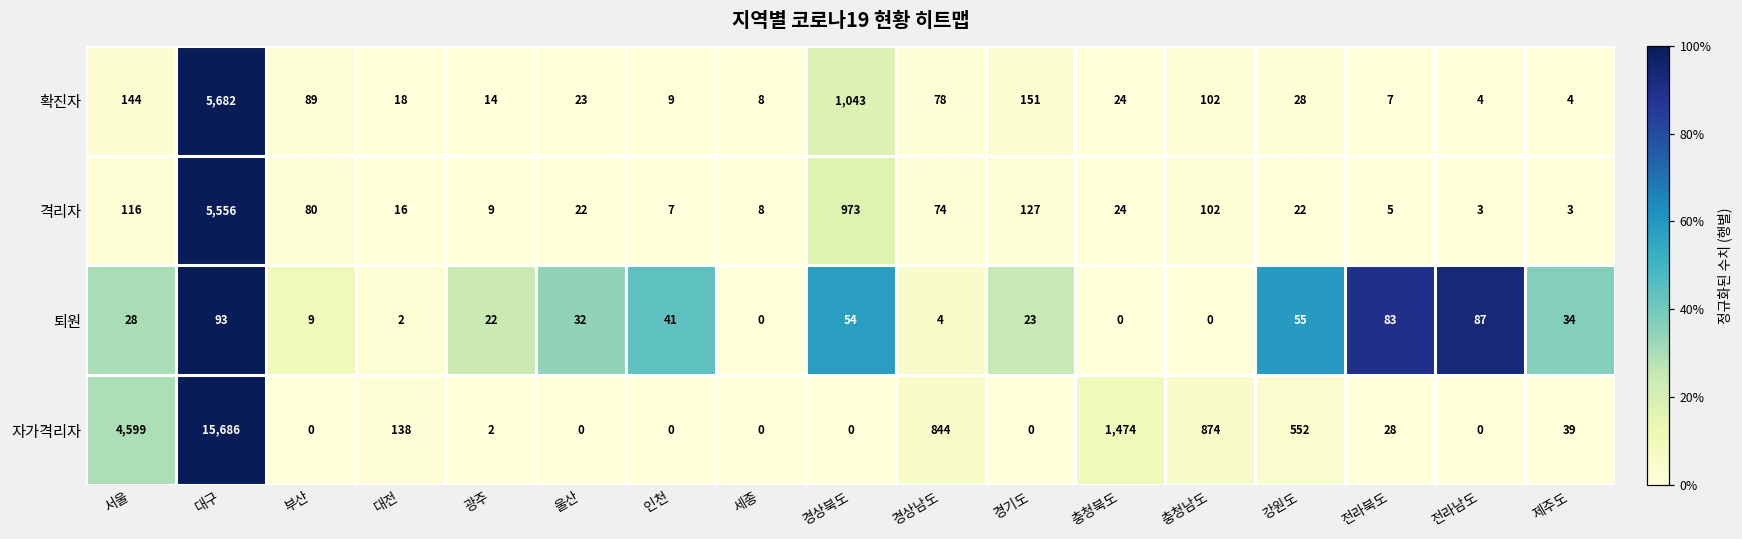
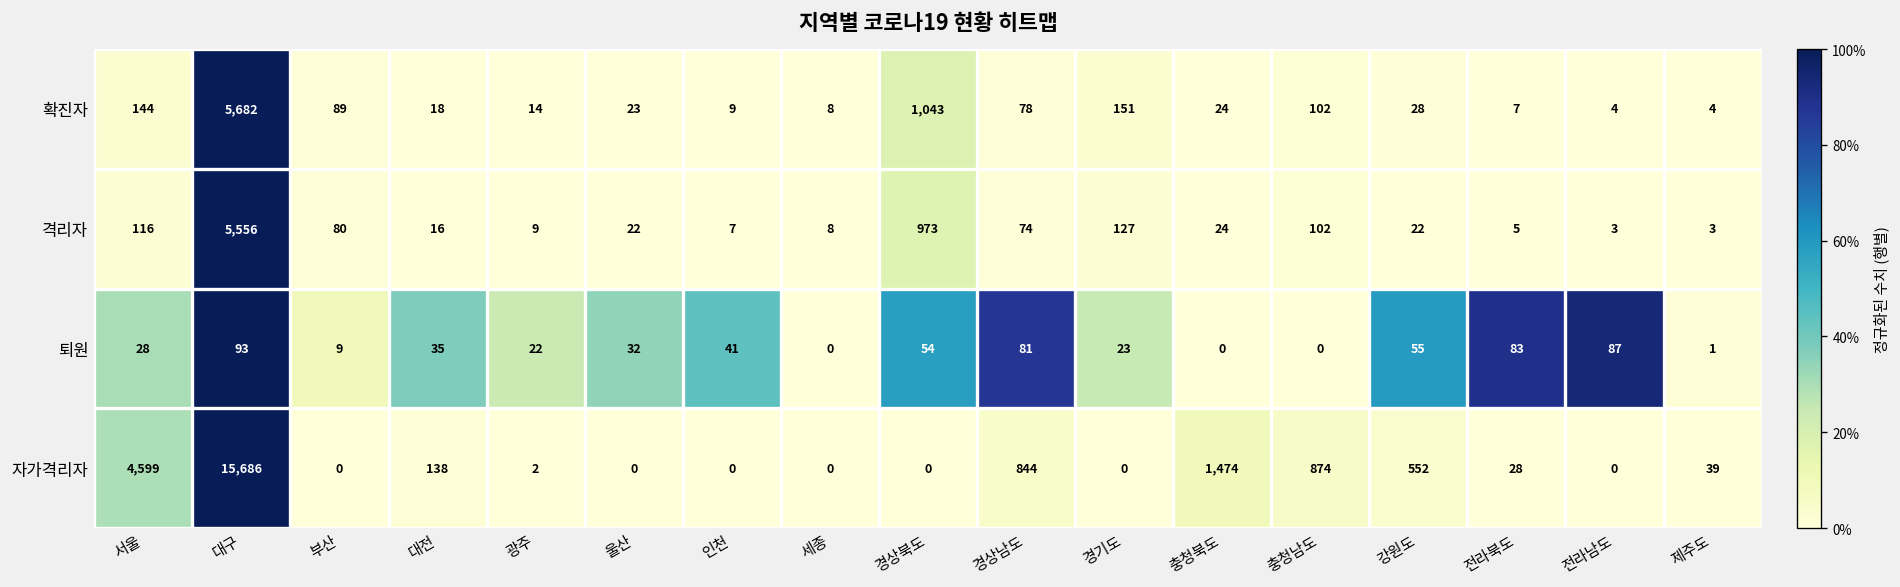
퇴원, 대전: 2 -> 35
퇴원, 경상남도: 4 -> 81
퇴원, 제주도: 34 -> 1
